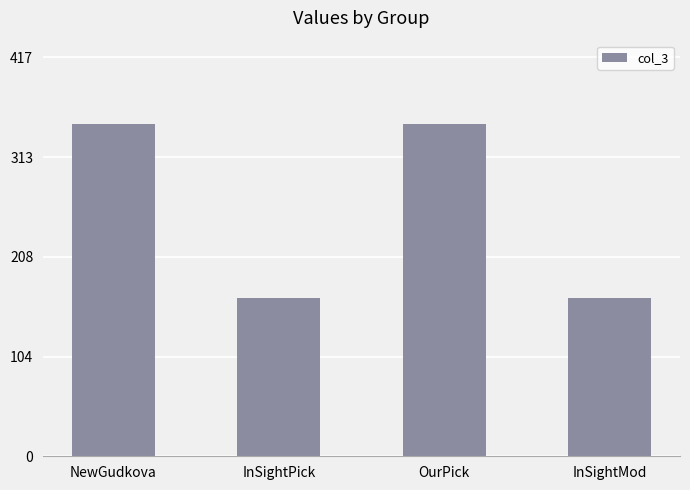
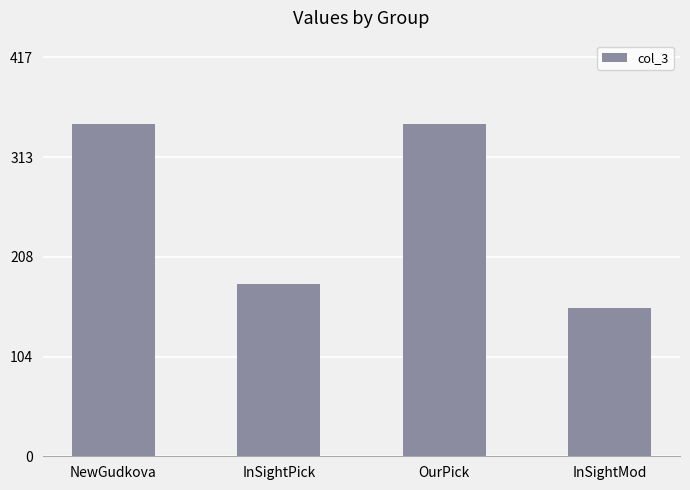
InSightPick: 170 -> 180
InSightMod: 170 -> 160
